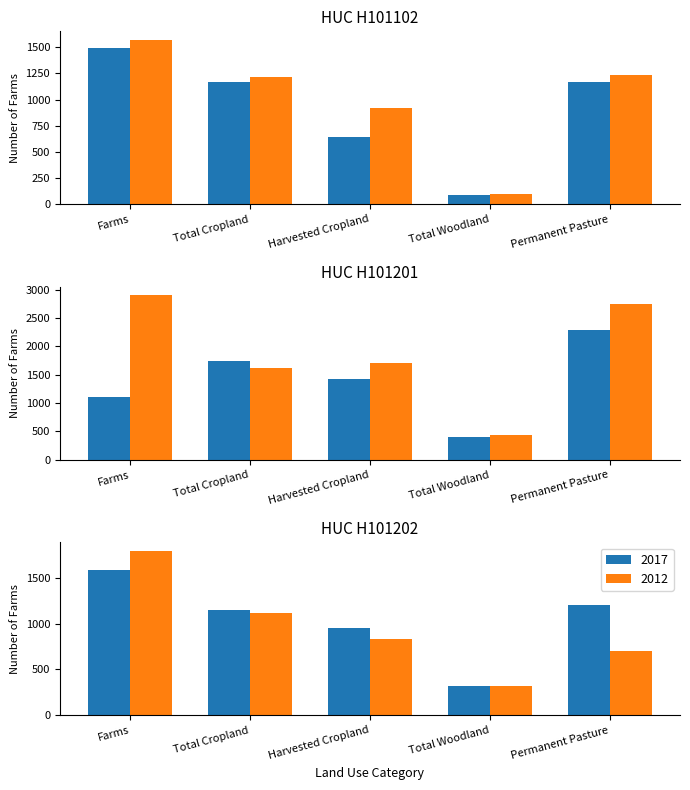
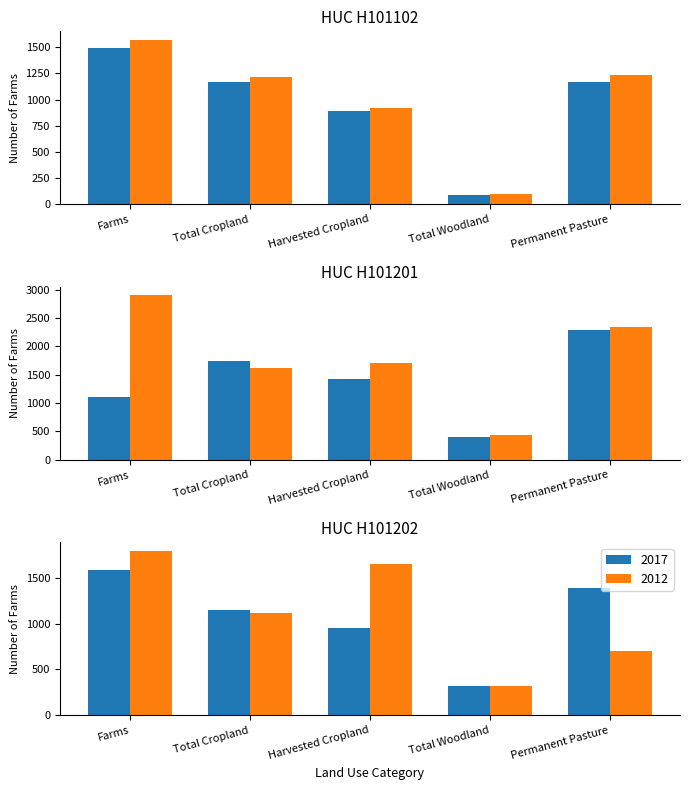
HUC H101102, 2017, Harvested Cropland: 640 -> 900
HUC H101201, 2012, Permanent Pasture: 2800 -> 2300
HUC H101202, 2012, Harvested Cropland: 800 -> 1700
HUC H101202, 2017, Permanent Pasture: 1200 -> 1400
